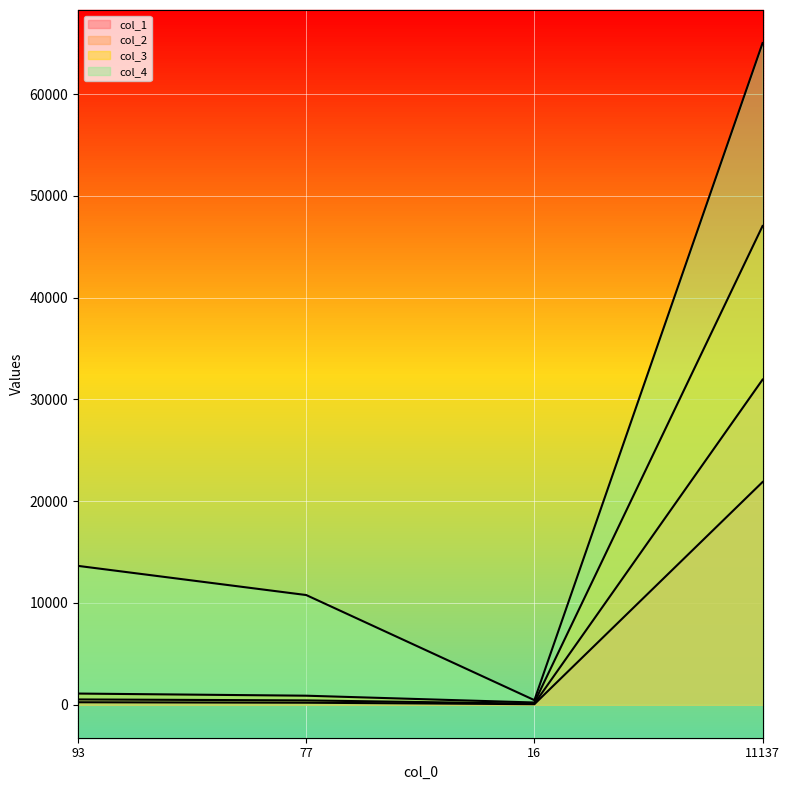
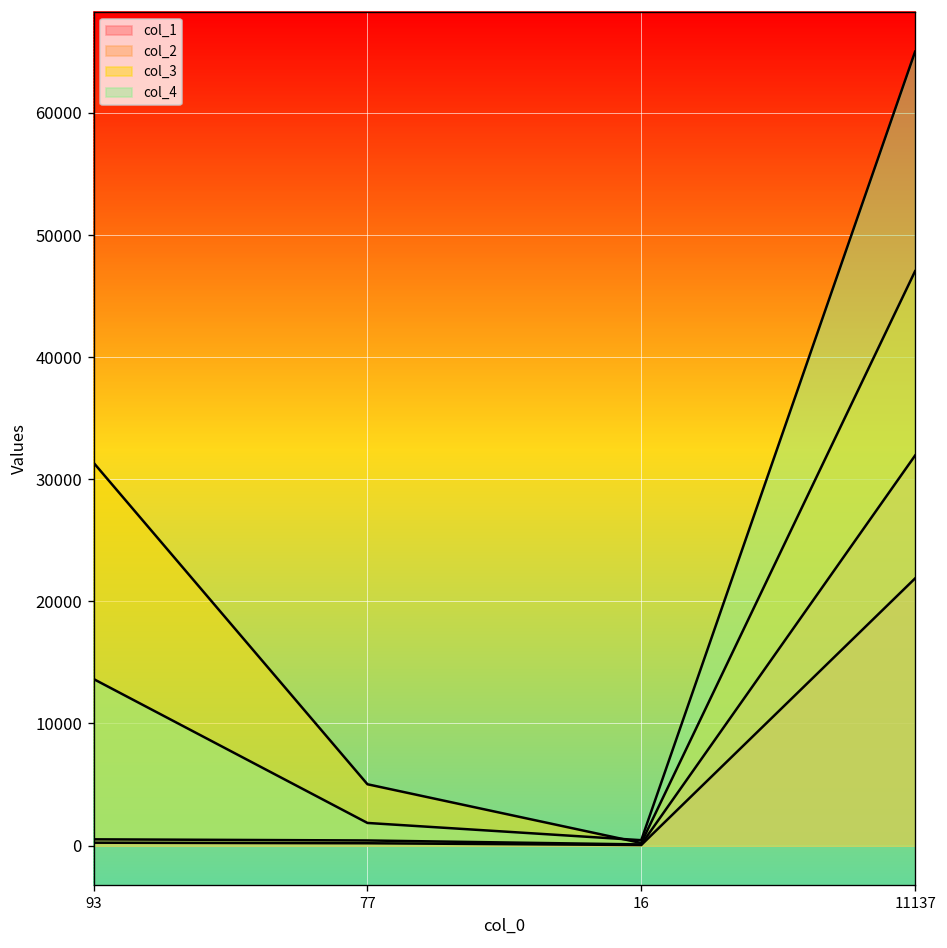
col_3, 93: 1100 -> 31400
col_3, 77: 900 -> 5000
col_4, 77: 10800 -> 1900
